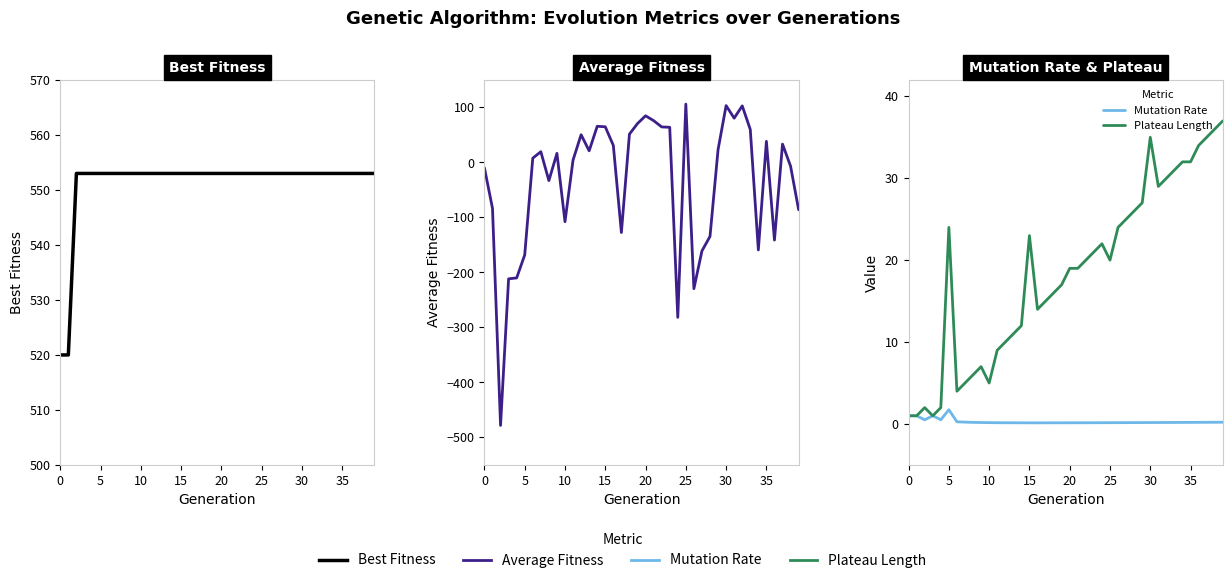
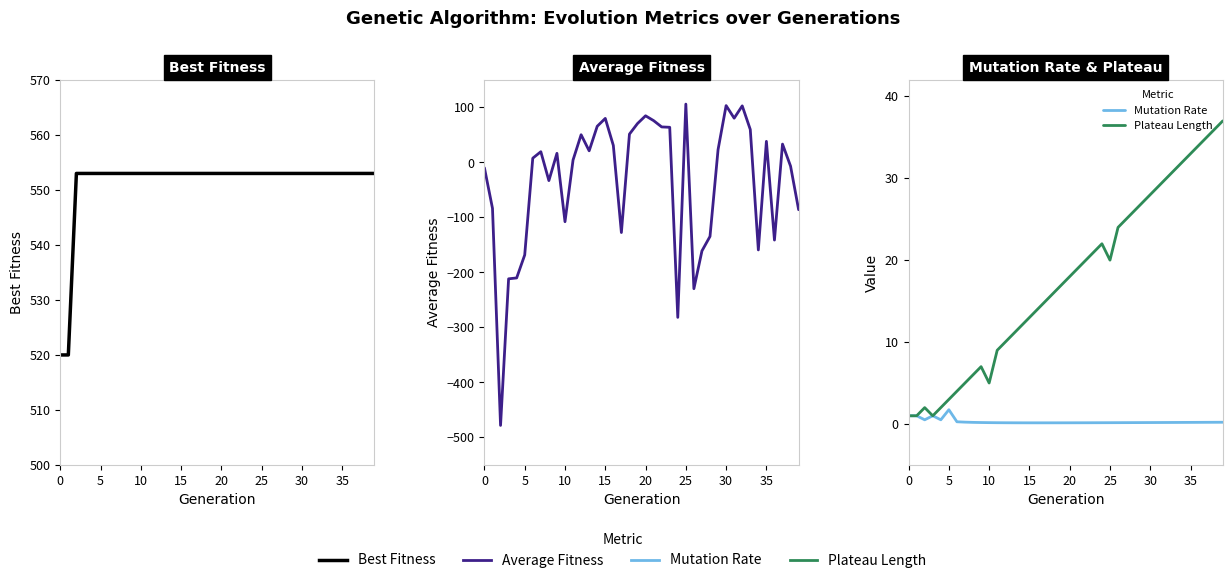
Average Fitness, 15: 60 -> 80
Mutation Rate & Plateau, Plateau Length, 5: 24 -> 3
Mutation Rate & Plateau, Plateau Length, 15: 23 -> 13
Mutation Rate & Plateau, Plateau Length, 20: 19 -> 18
Mutation Rate & Plateau, Plateau Length, 30: 35 -> 28
Mutation Rate & Plateau, Plateau Length, 35: 32 -> 33
